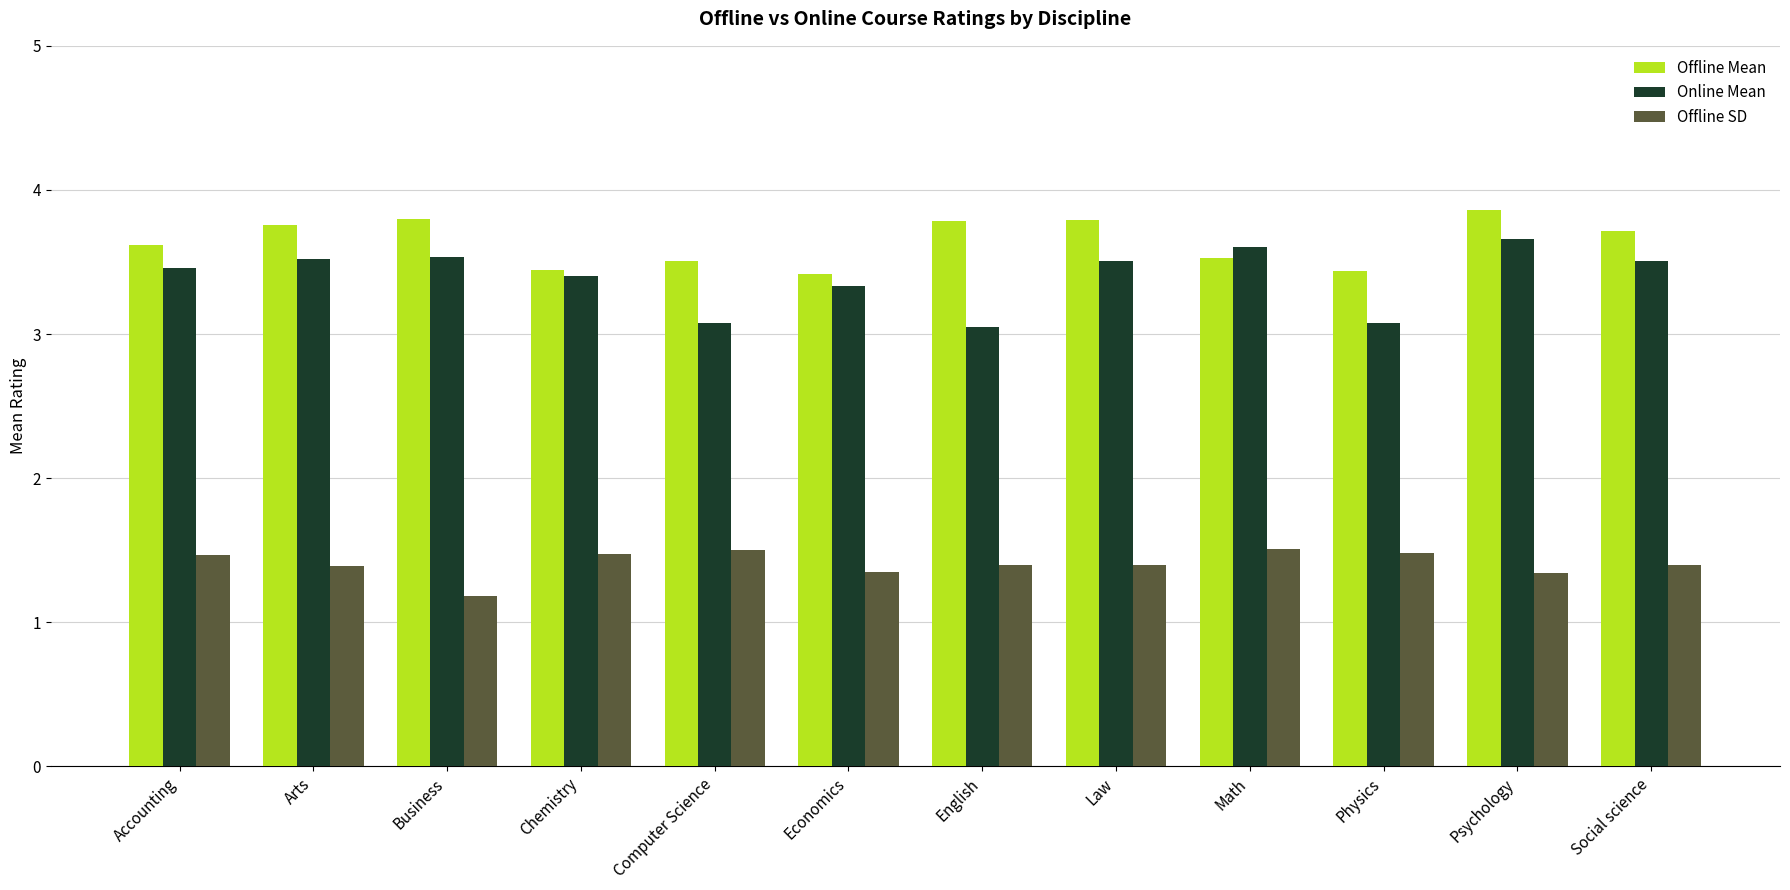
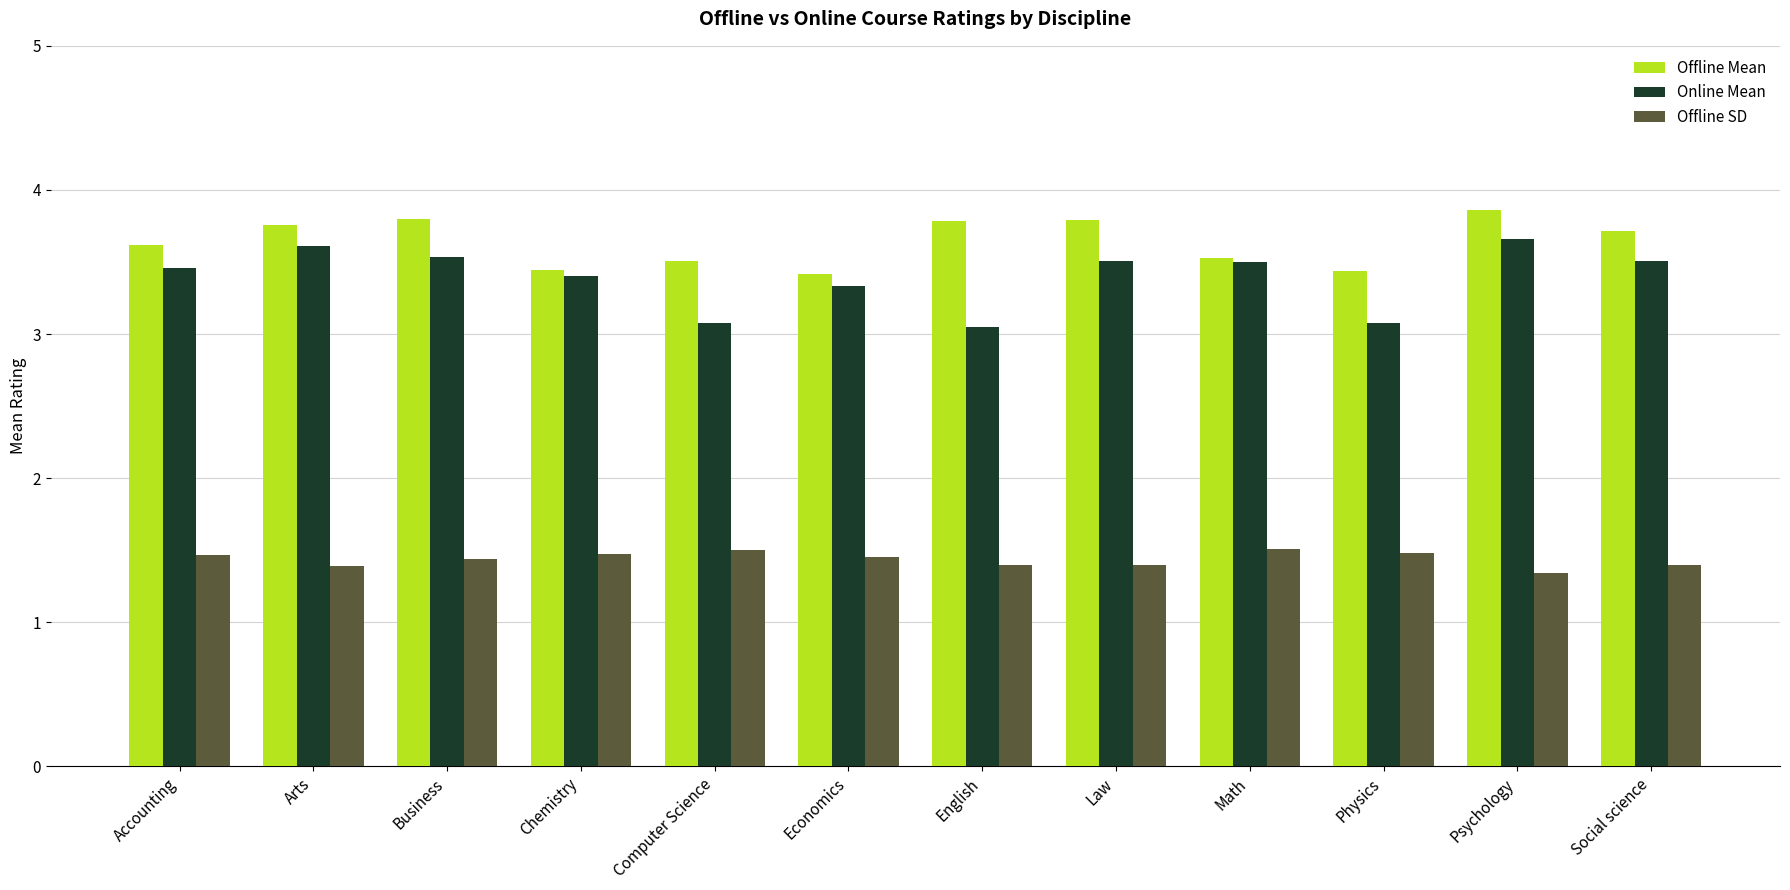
Online Mean, Arts: 3.52 -> 3.61
Offline SD, Business: 1.18 -> 1.44
Offline SD, Economics: 1.35 -> 1.45
Online Mean, Math: 3.60 -> 3.50
